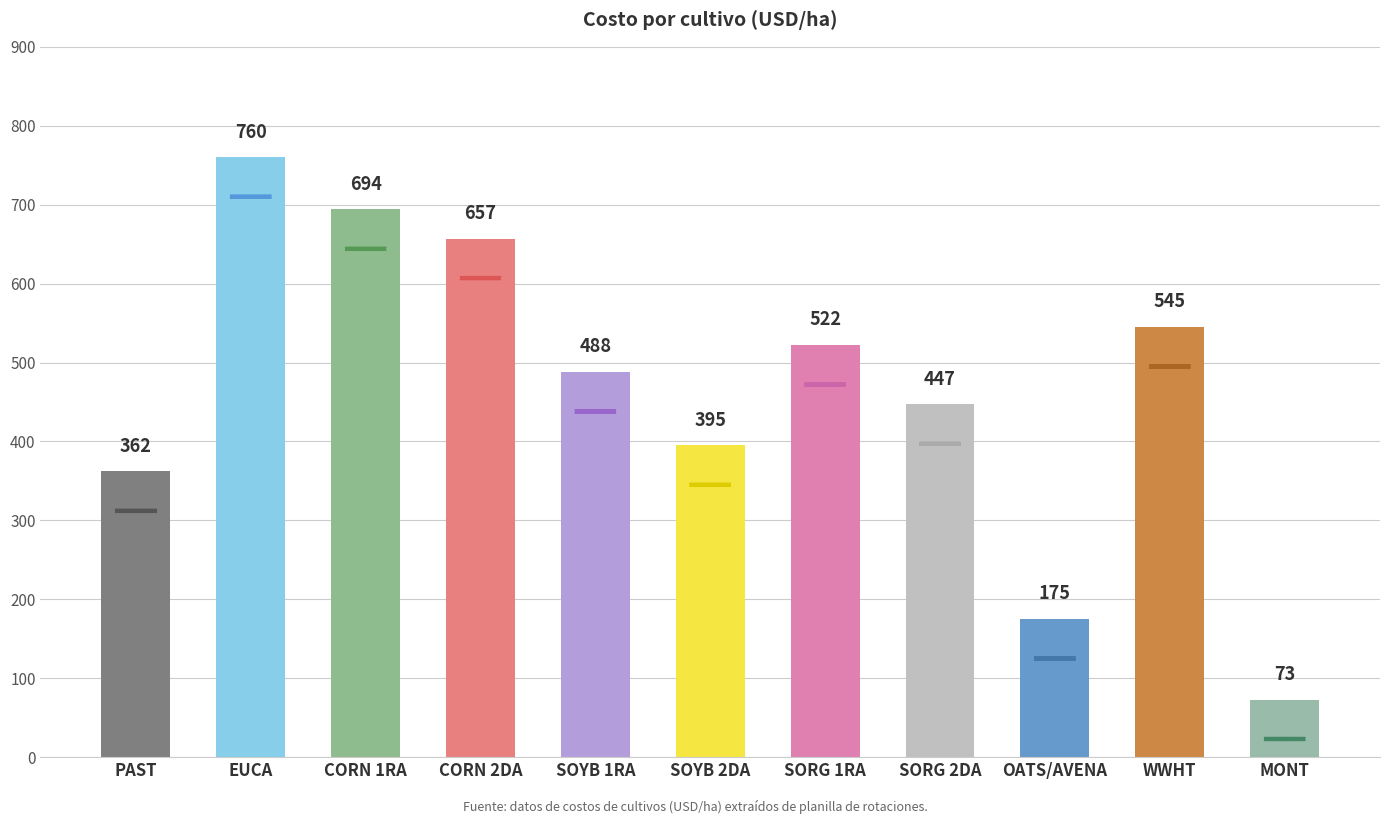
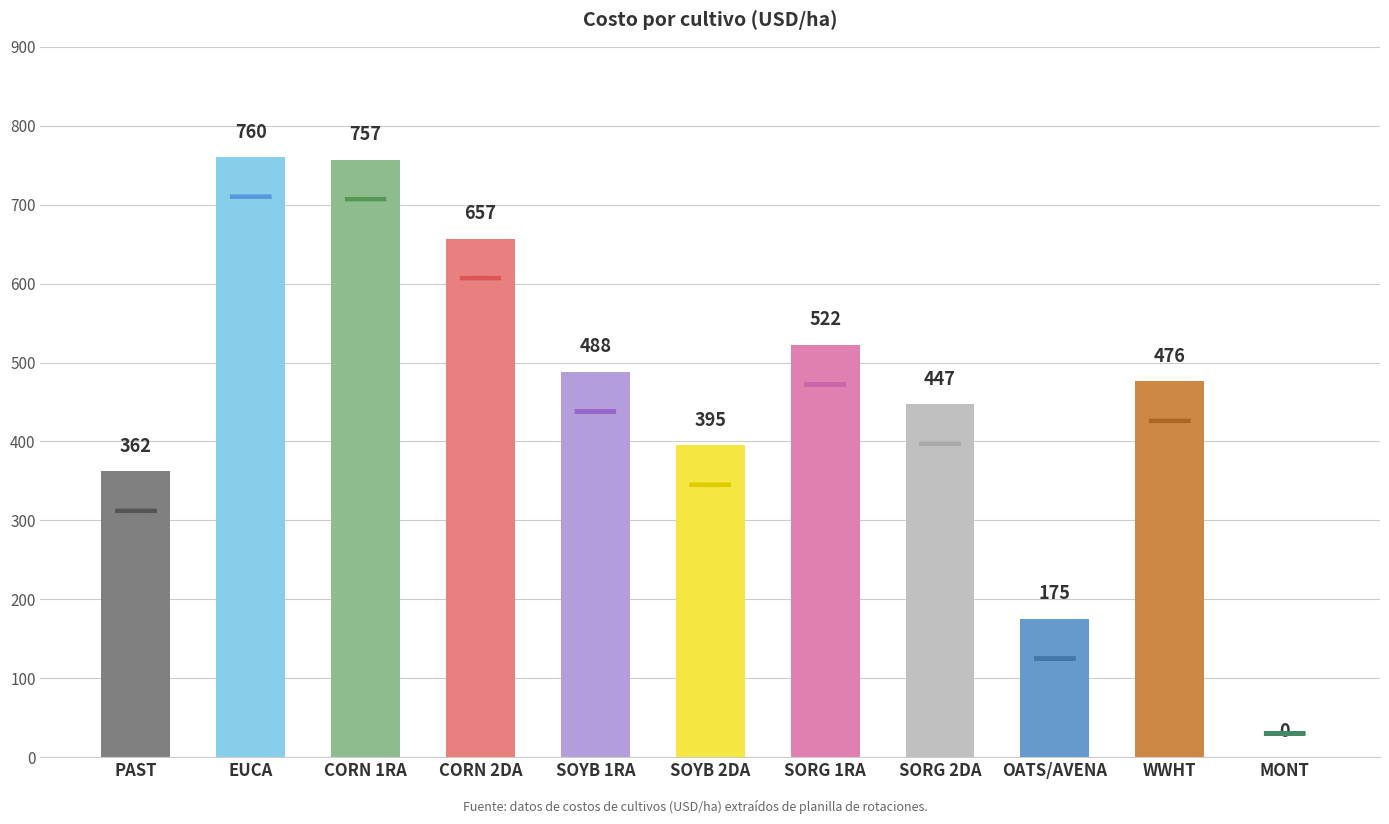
CORN 1RA: 694 -> 757
WWHT: 545 -> 476
MONT: 73 -> 0
